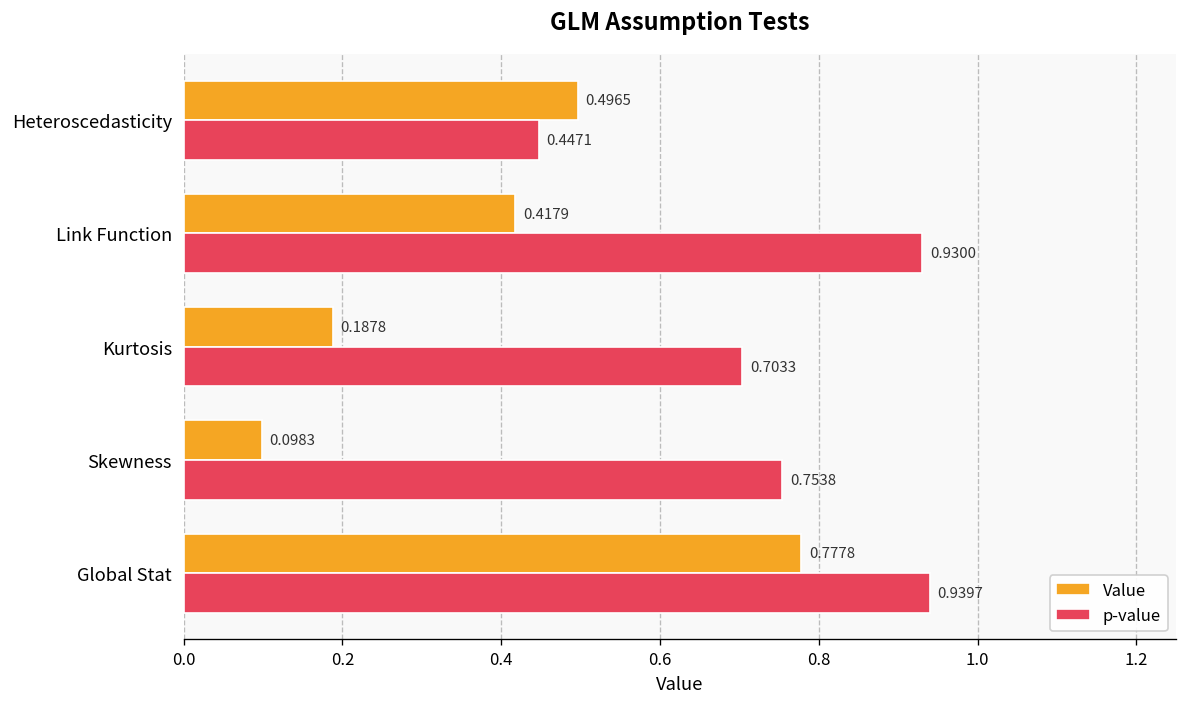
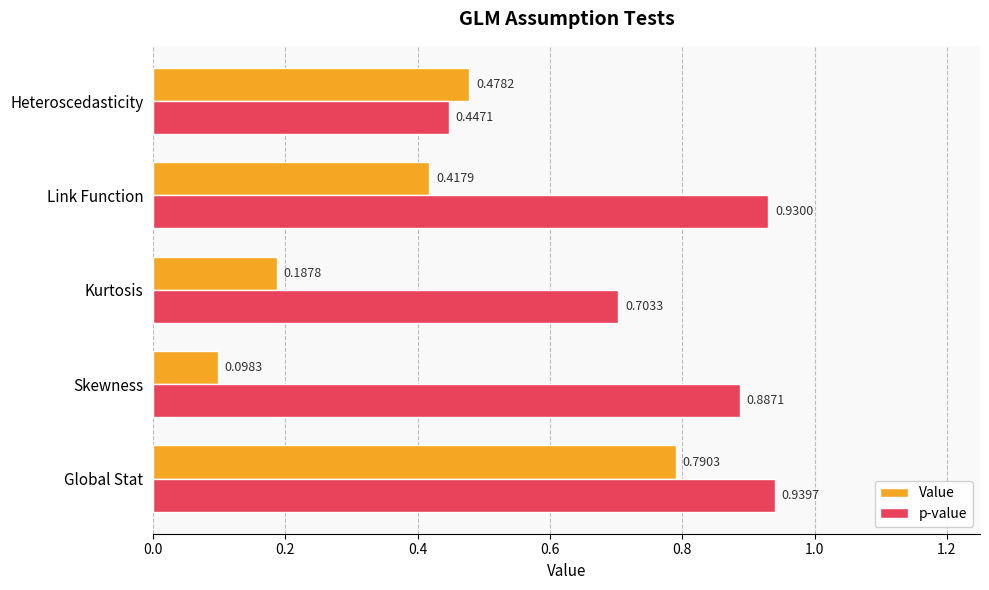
Value, Heteroscedasticity: 0.4965 -> 0.4782
p-value, Skewness: 0.7538 -> 0.8871
Value, Global Stat: 0.7778 -> 0.7903
